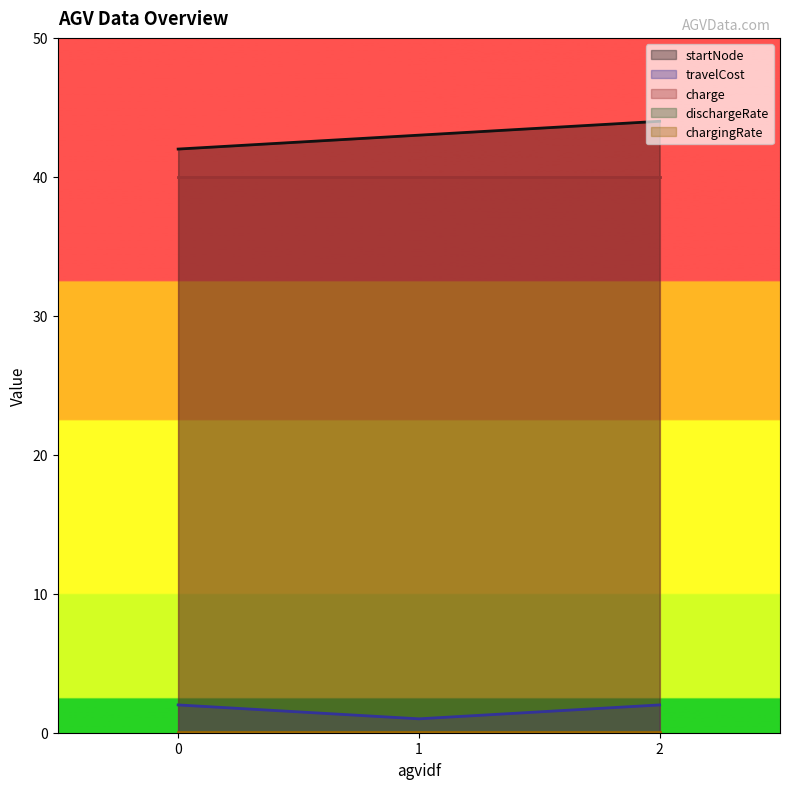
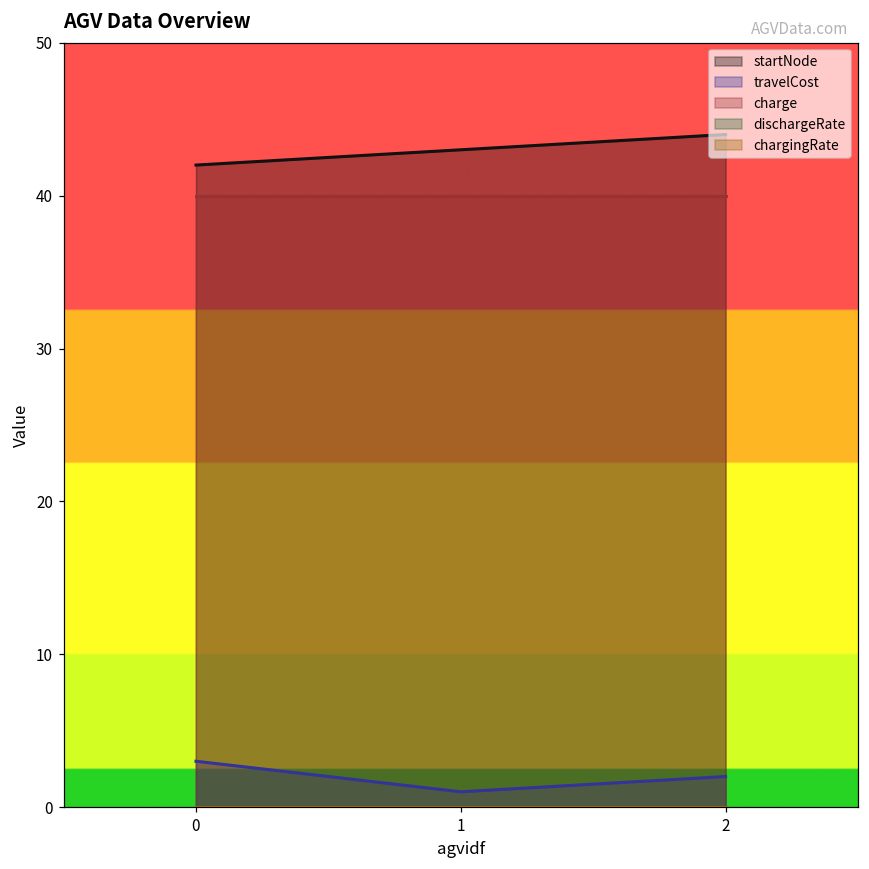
travelCost, 0: 2 -> 3
